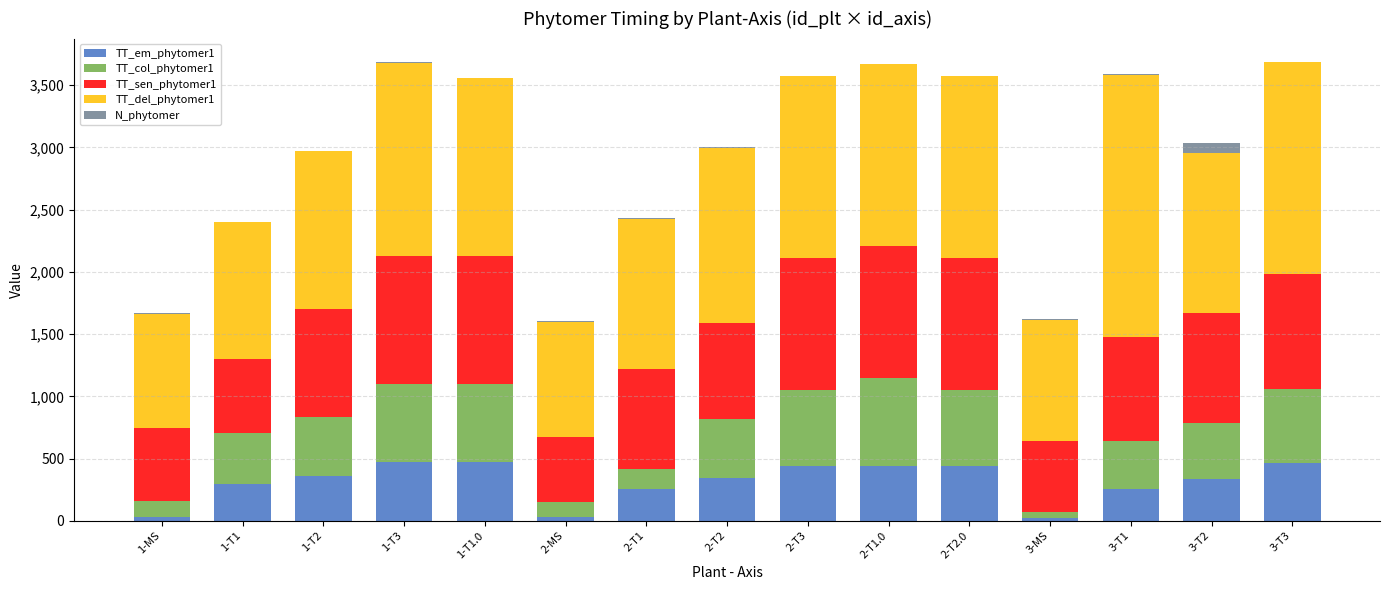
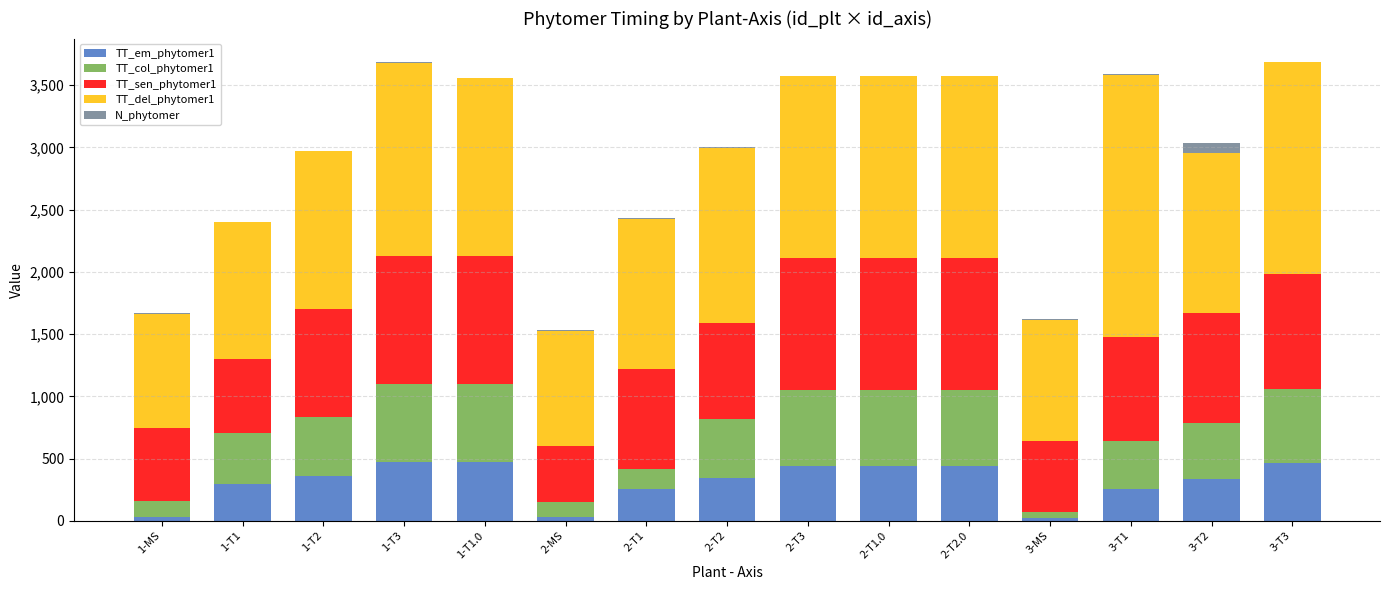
TT_sen_phytomer1, 2-MS: 520 -> 450
TT_col_phytomer1, 2-T1.0: 700 -> 610
